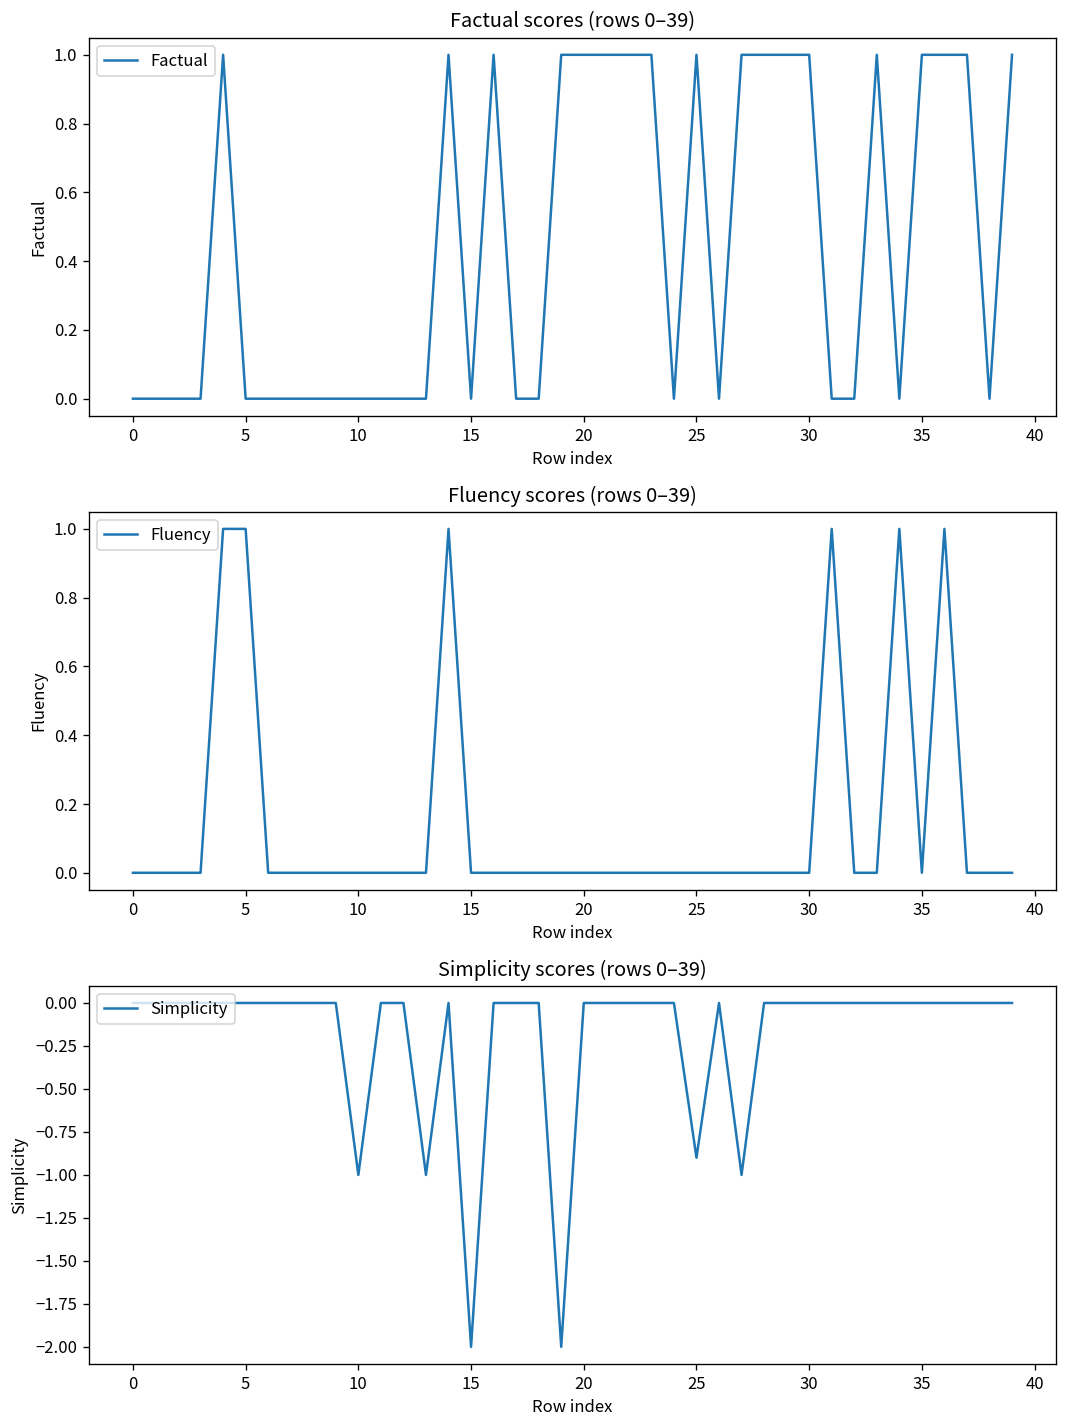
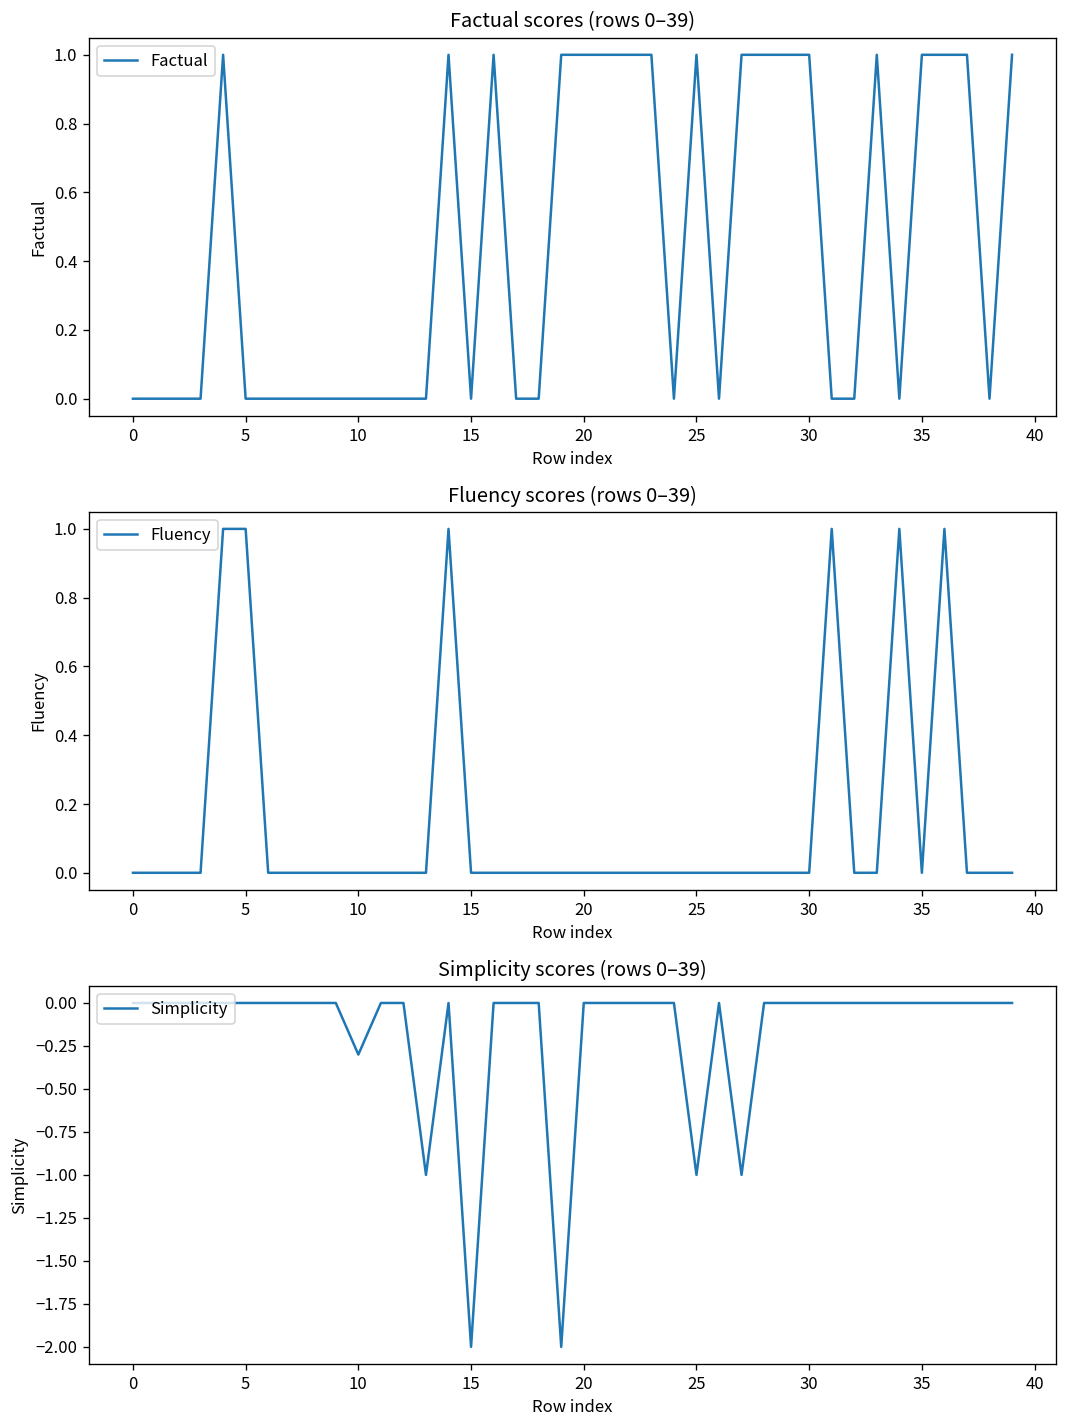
Simplicity scores (rows 0–39), 10: -1.0 -> -0.3
Simplicity scores (rows 0–39), 25: -0.9 -> -1.0
